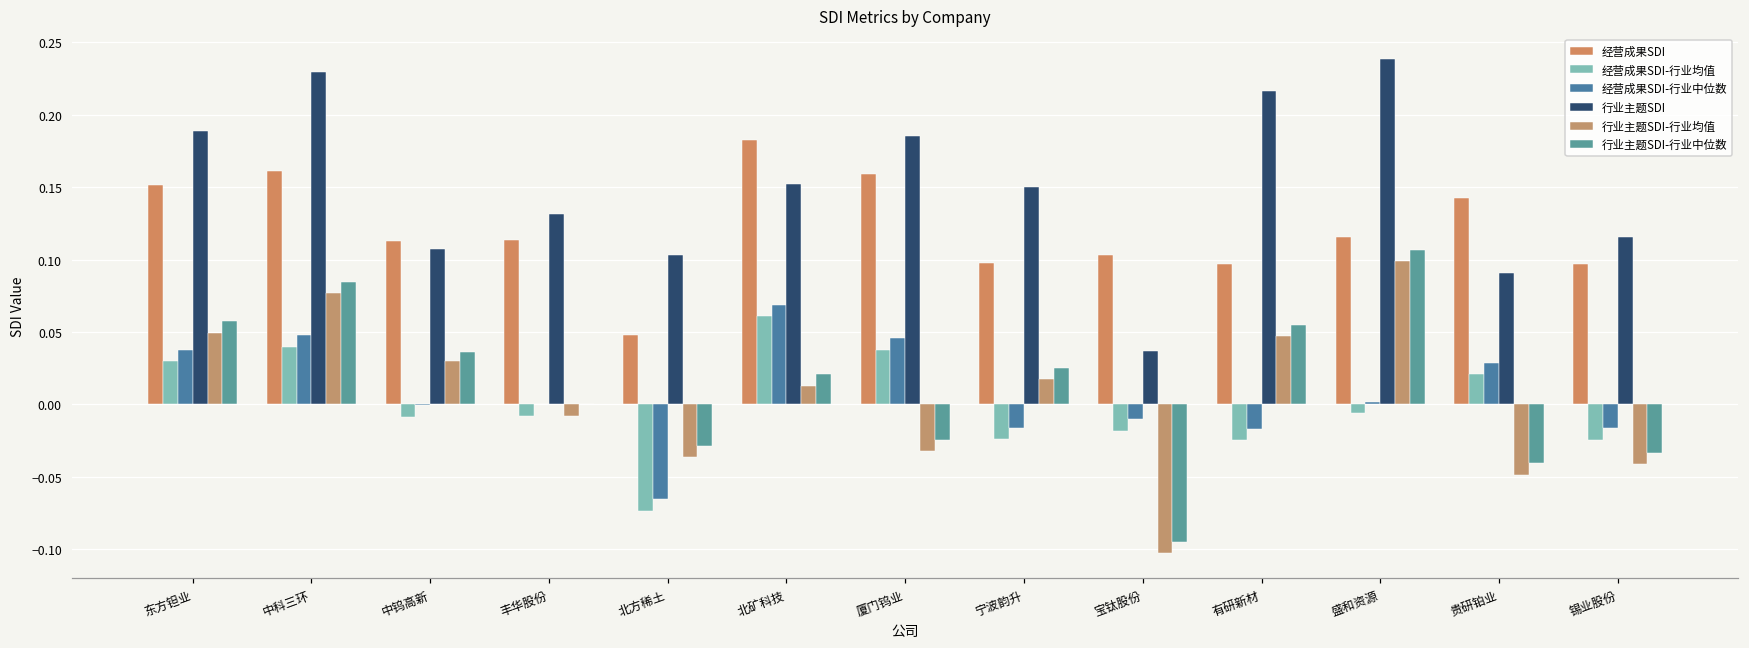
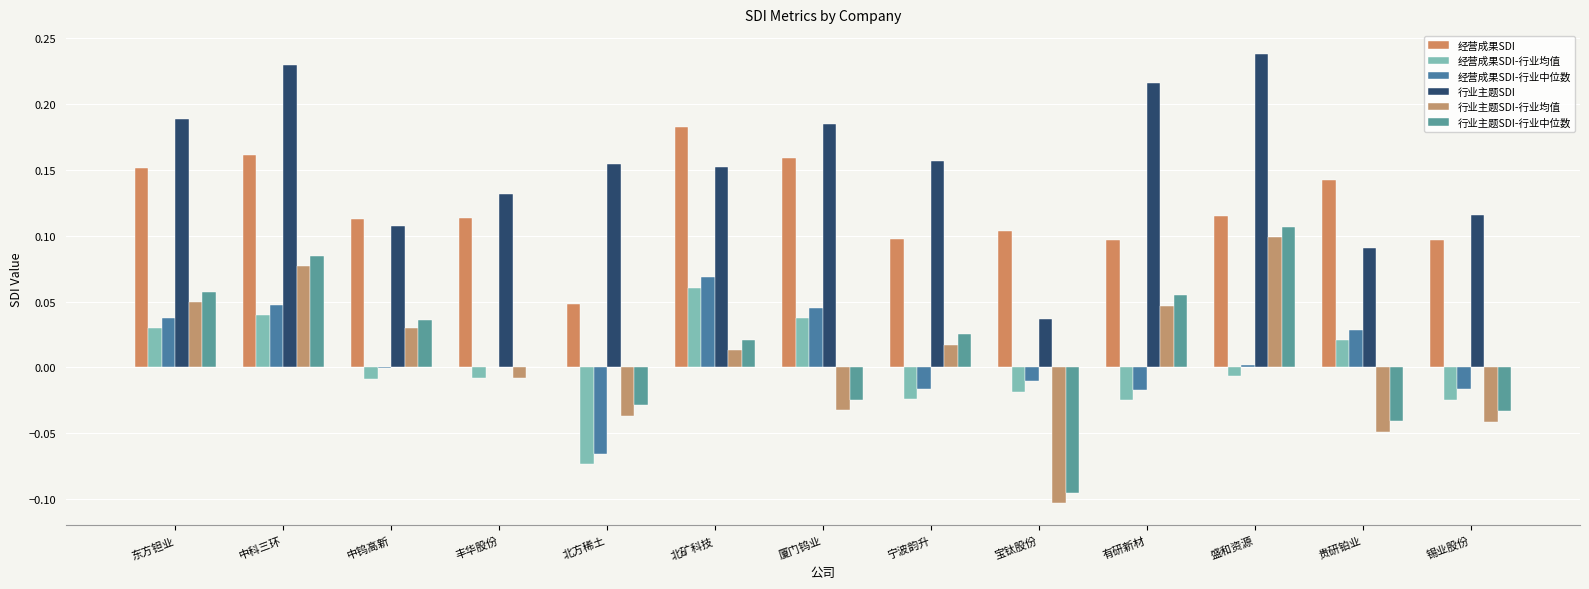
行业主题SDI, 北方稀土: 0.103 -> 0.155
行业主题SDI, 宁波韵升: 0.150 -> 0.157
